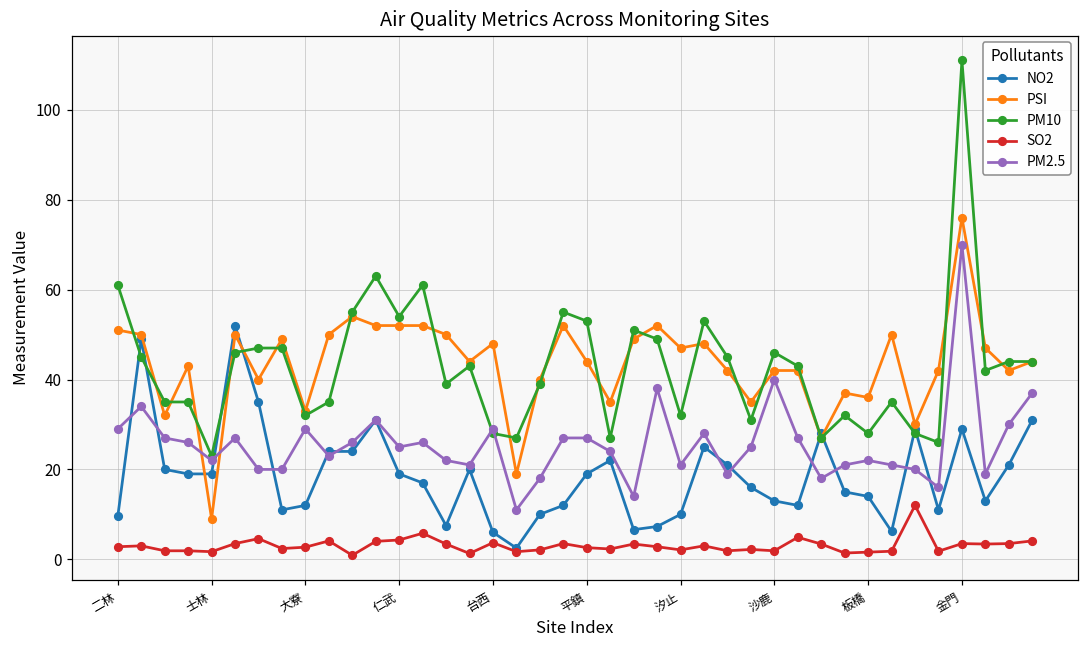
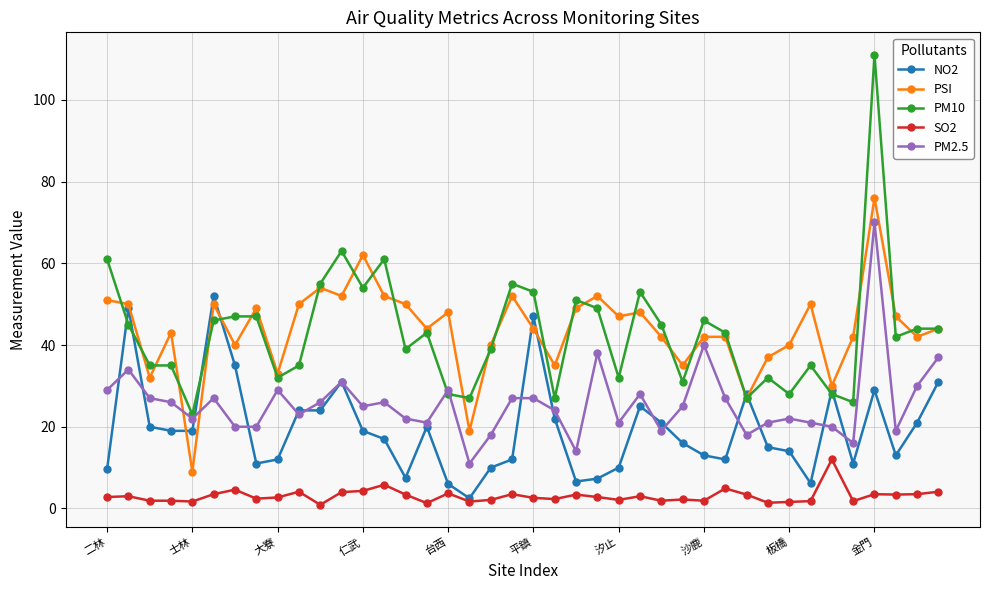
PSI, 仁武: 52 -> 62
NO2, 平鎮: 19 -> 47
PSI, 板橋: 36 -> 40
